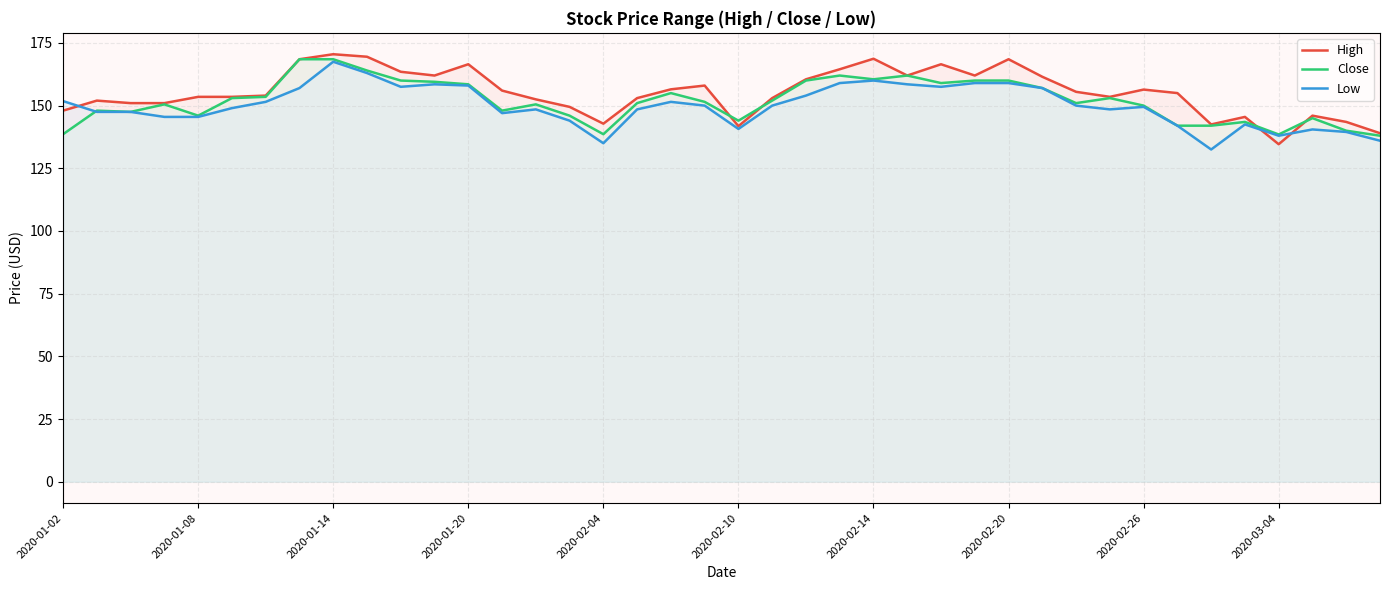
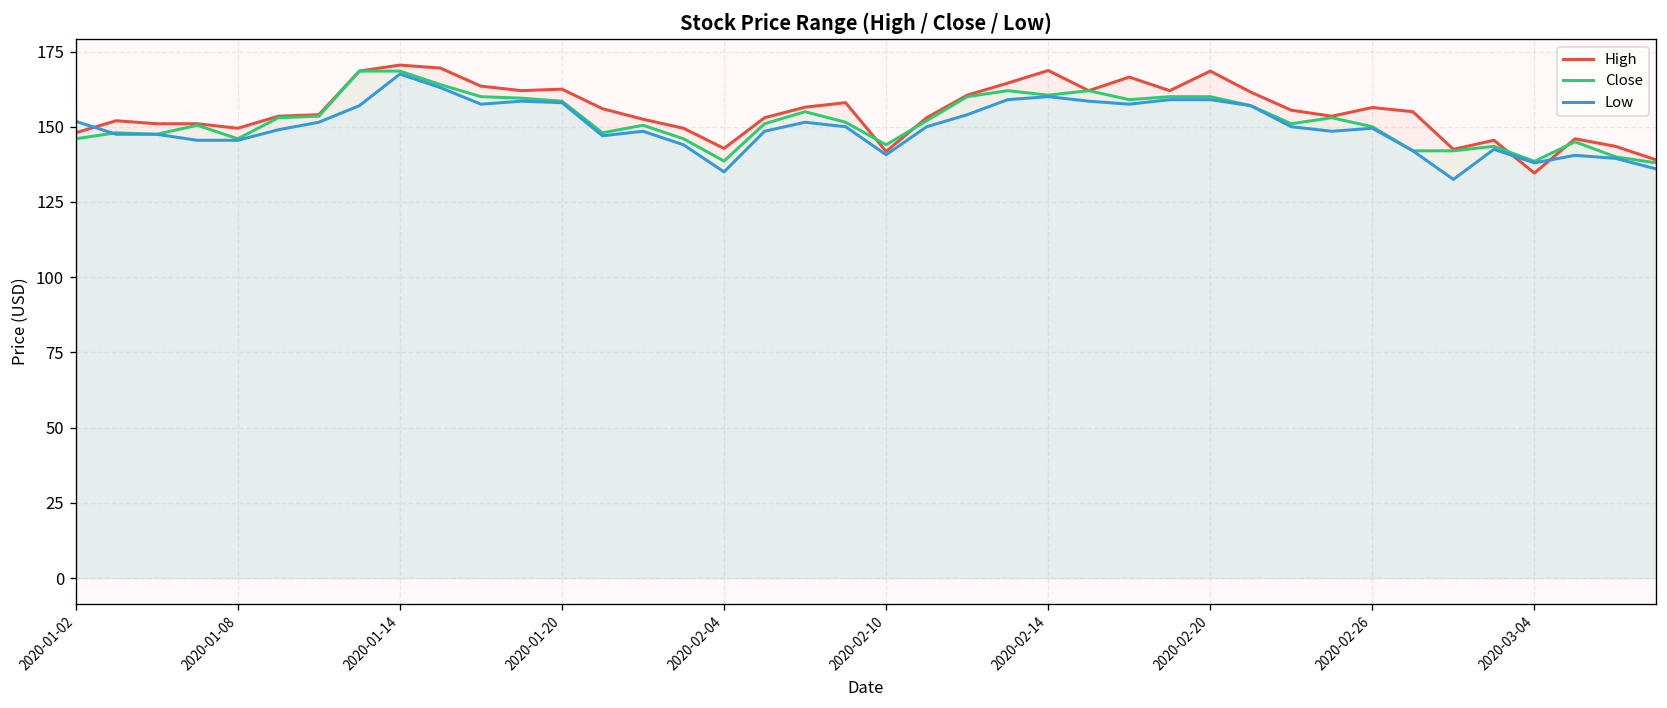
Close, 2020-01-02: 139 -> 146
High, 2020-01-08: 154 -> 150
High, 2020-01-20: 167 -> 163
